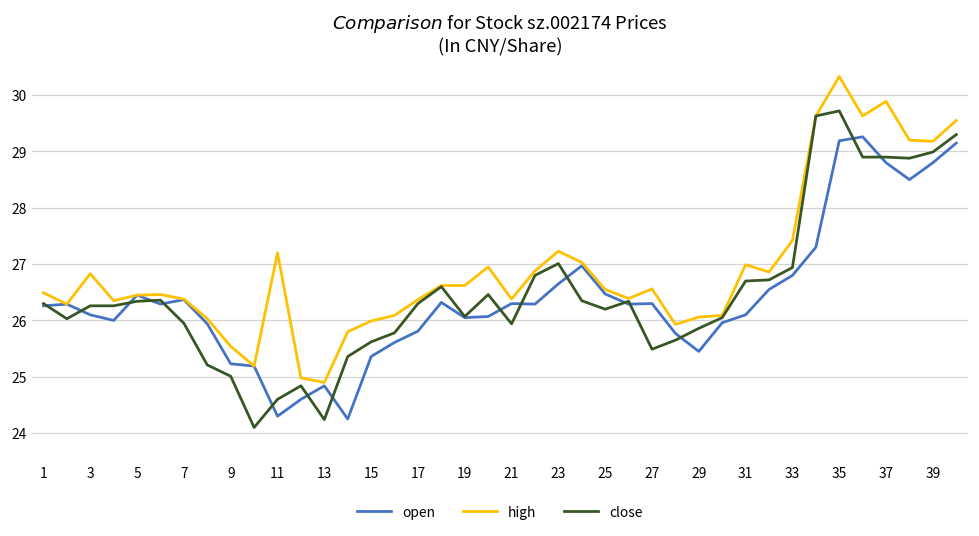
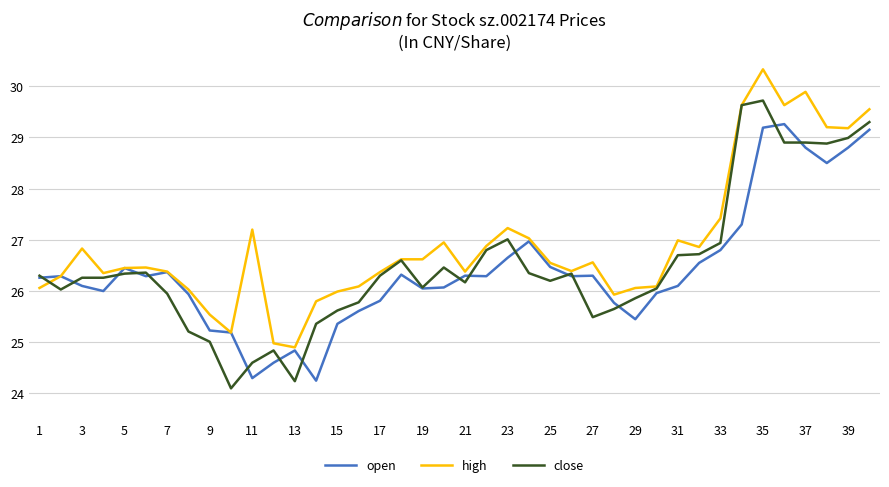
high, 1: 26.5 -> 26.1
close, 21: 25.9 -> 26.2
